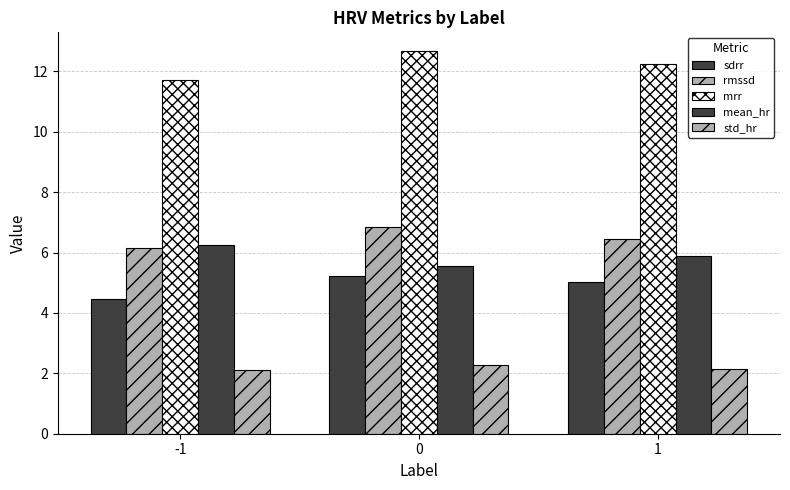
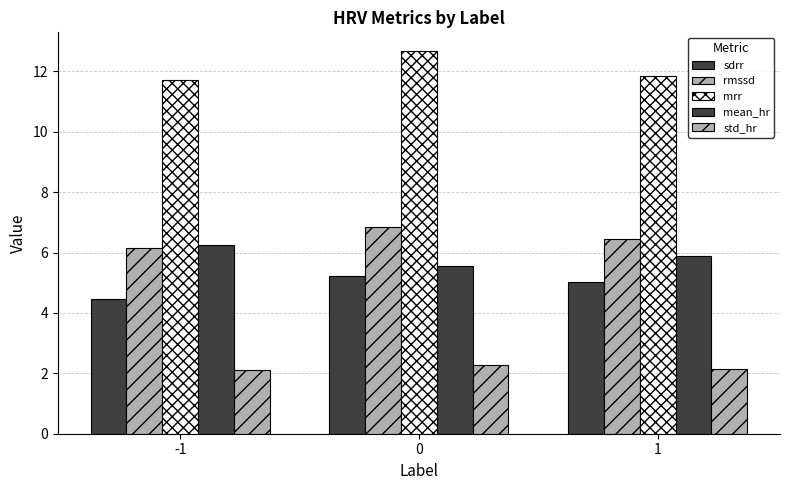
mrr, 1: 12.3 -> 11.9
